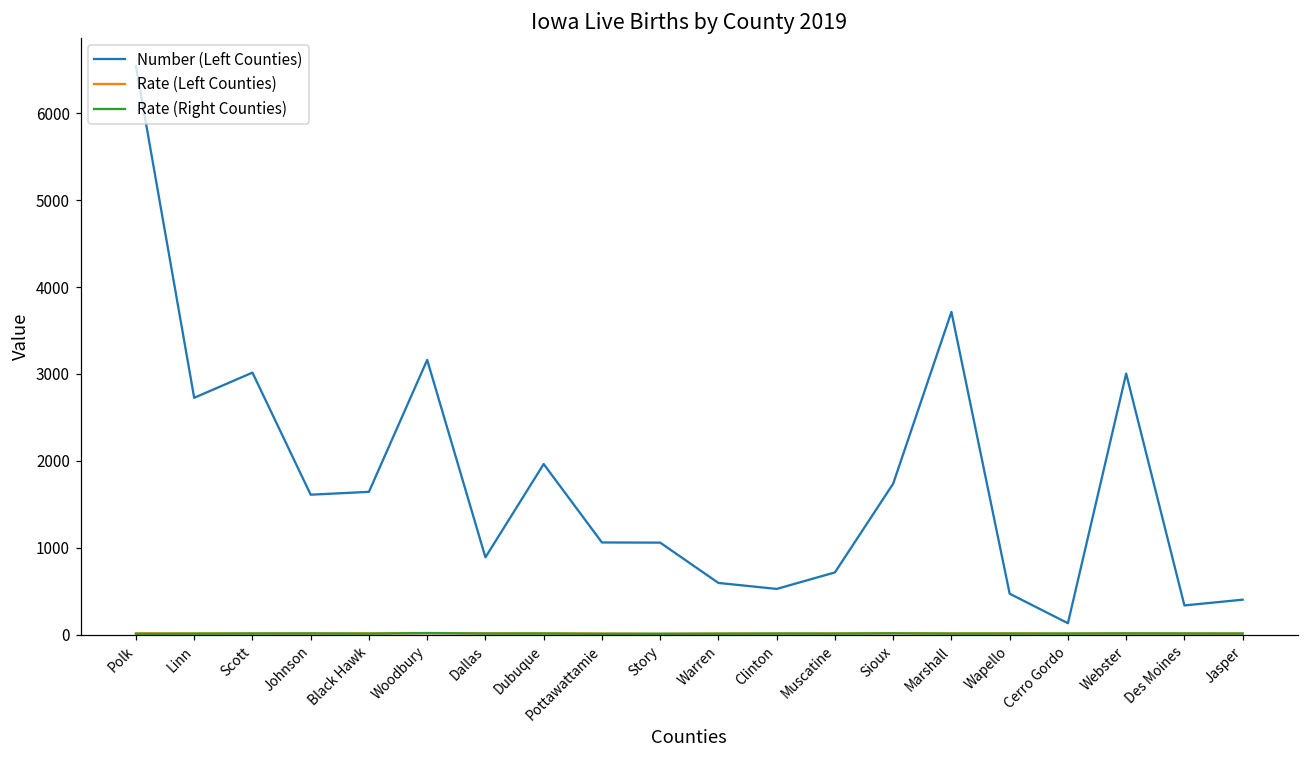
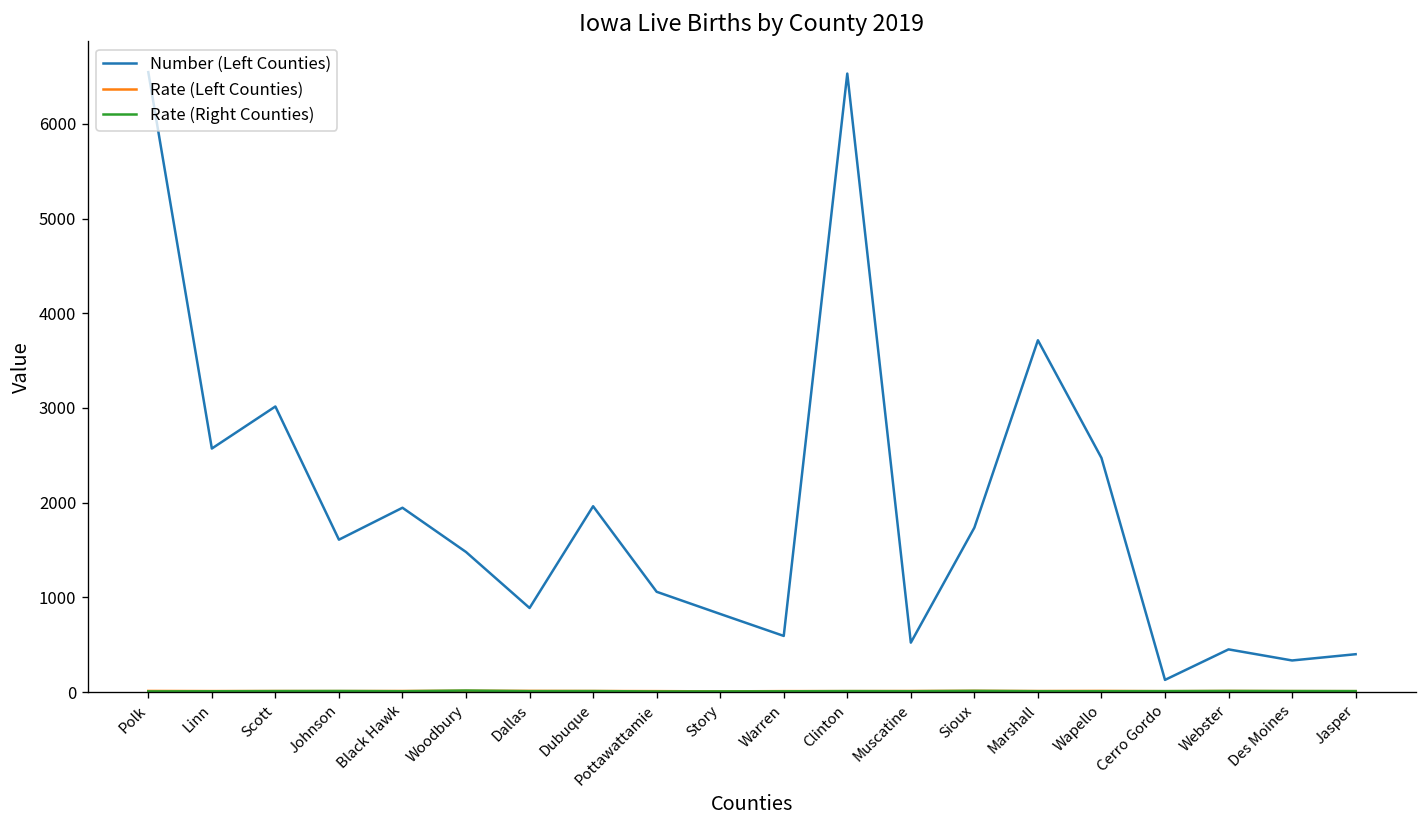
Number (Left Counties), Linn: 2700 -> 2600
Number (Left Counties), Black Hawk: 1600 -> 1900
Number (Left Counties), Woodbury: 3200 -> 1500
Number (Left Counties), Story: 1100 -> 800
Number (Left Counties), Clinton: 500 -> 6500
Number (Left Counties), Muscatine: 700 -> 500
Number (Left Counties), Wapello: 500 -> 2500
Number (Left Counties), Webster: 3000 -> 500
